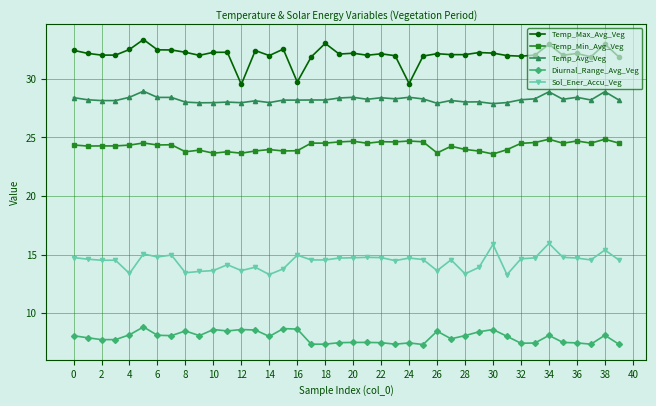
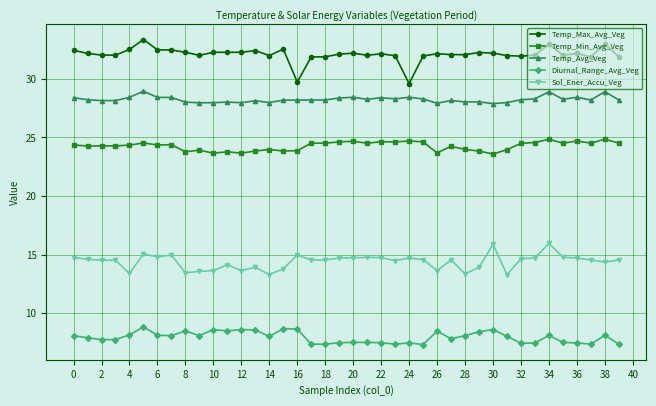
Temp_Max_Avg_Veg, 12: 29.5 -> 32.3
Temp_Max_Avg_Veg, 18: 33.0 -> 31.9
Sol_Ener_Accu_Veg, 38: 15.4 -> 14.4
